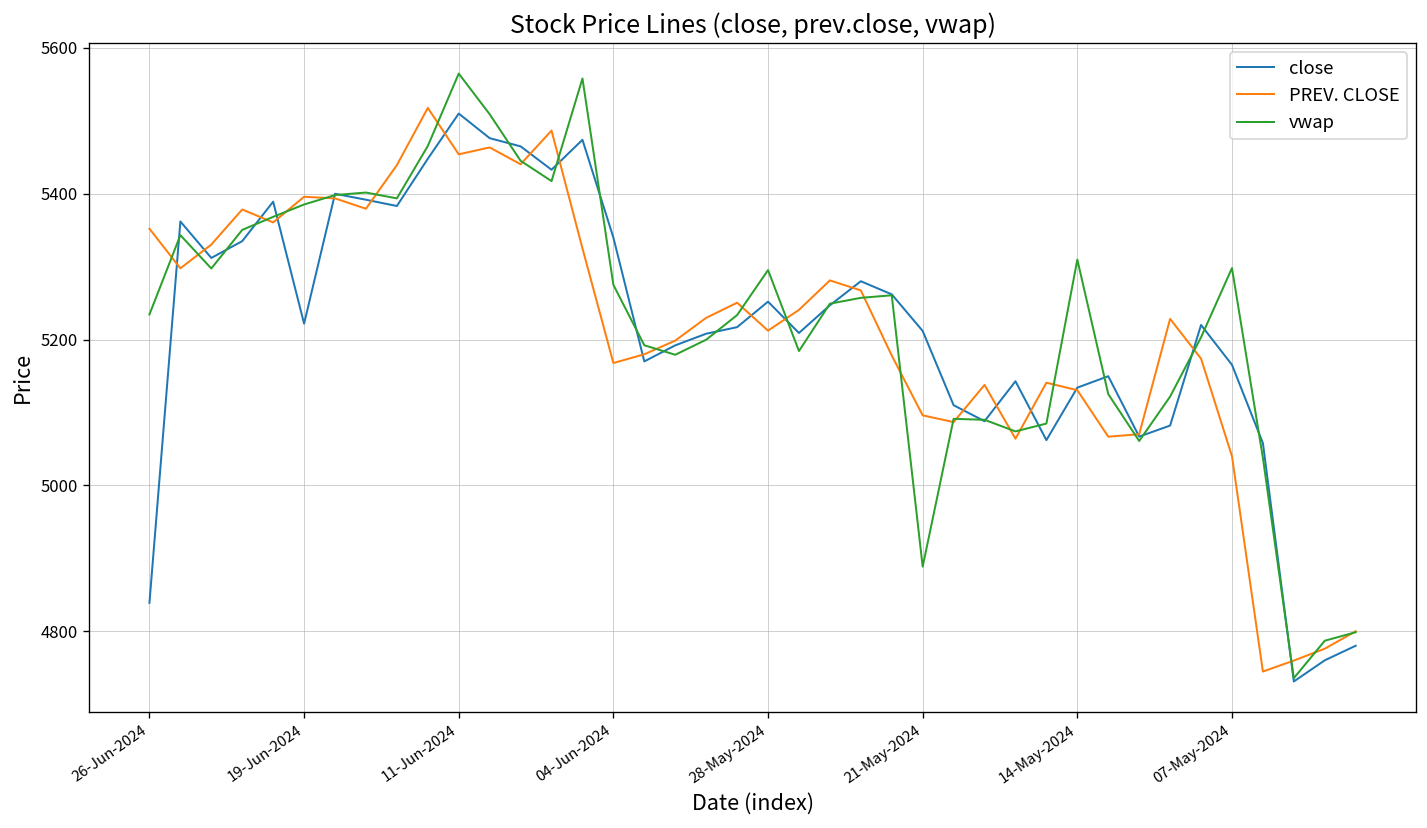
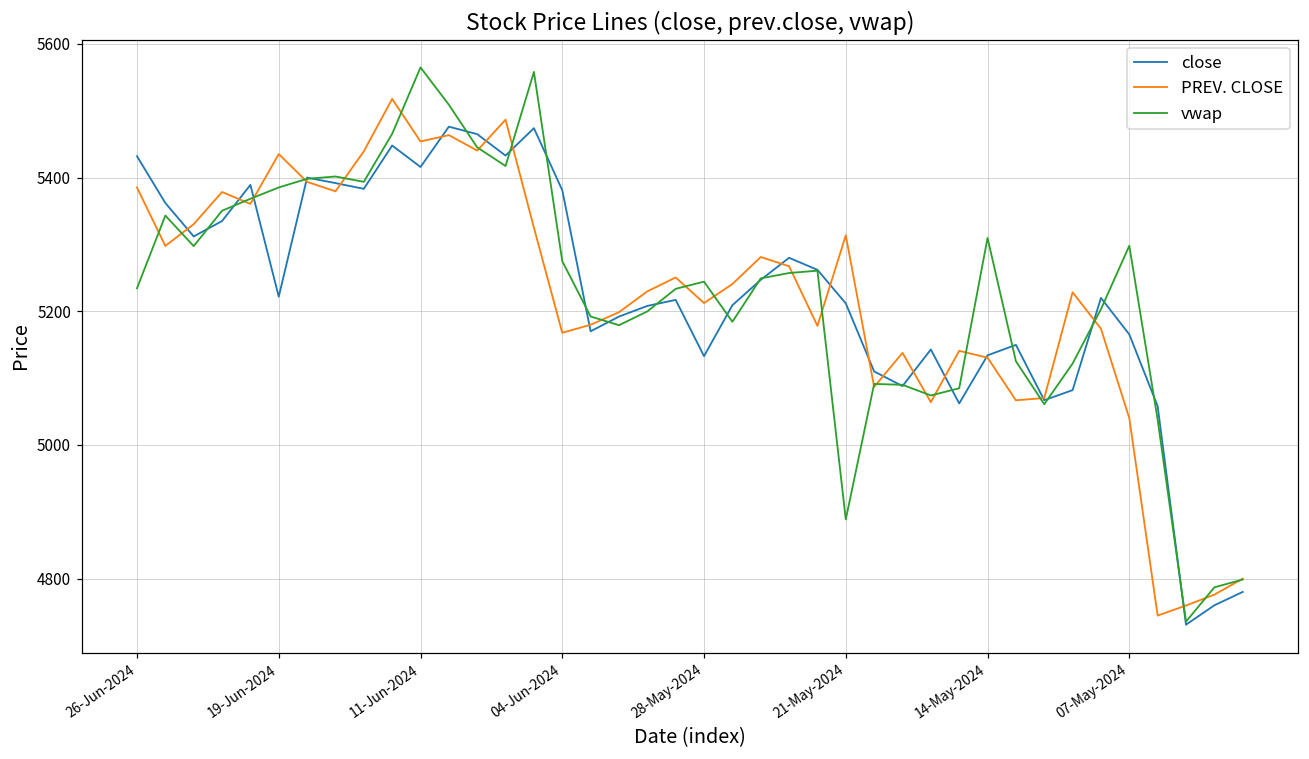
close, 26-Jun-2024: 4840 -> 5430
PREV. CLOSE, 26-Jun-2024: 5350 -> 5390
PREV. CLOSE, 19-Jun-2024: 5400 -> 5440
close, 11-Jun-2024: 5510 -> 5420
close, 04-Jun-2024: 5340 -> 5380
close, 28-May-2024: 5250 -> 5130
vwap, 28-May-2024: 5300 -> 5240
PREV. CLOSE, 21-May-2024: 5100 -> 5310
